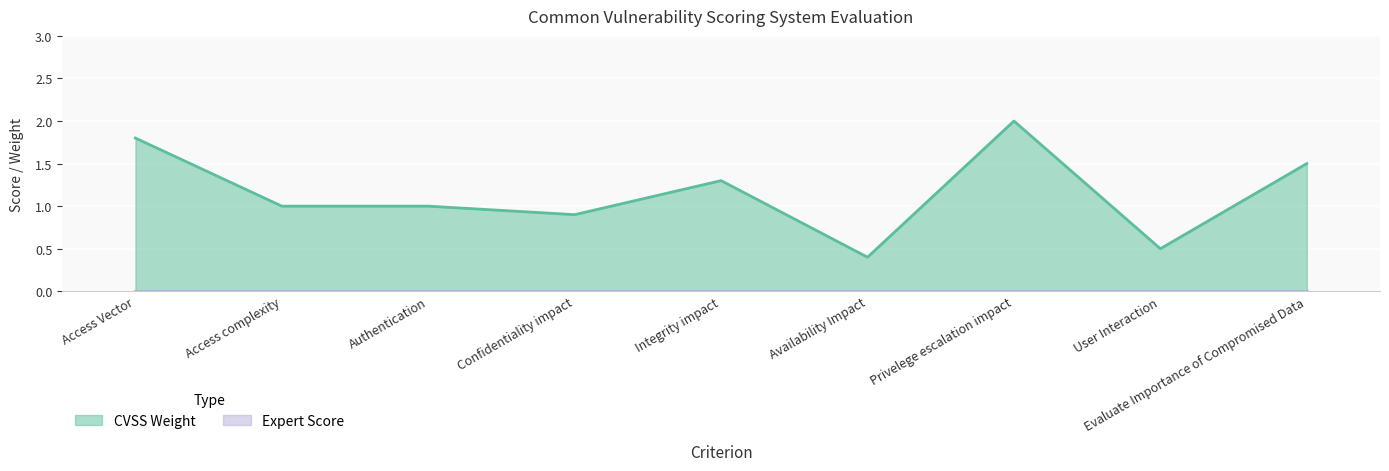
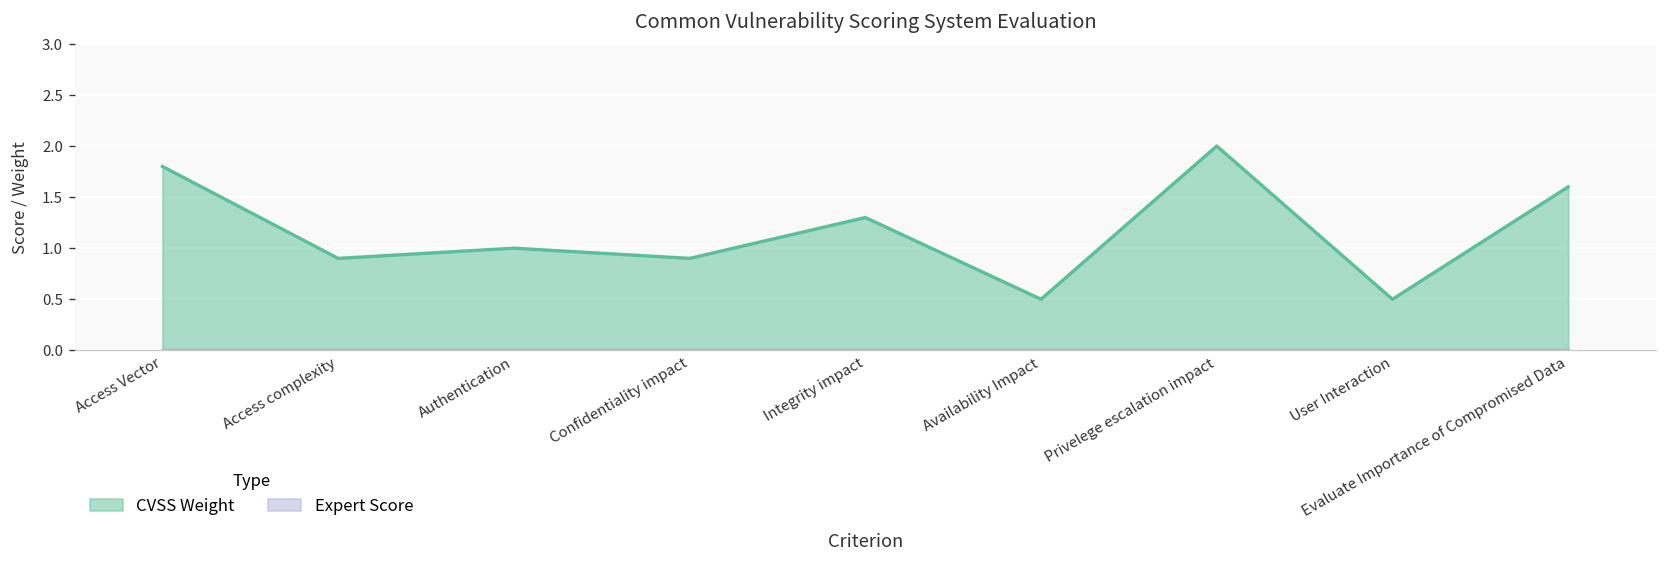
CVSS Weight, Access complexity: 1.0 -> 0.9
CVSS Weight, Availability Impact: 0.4 -> 0.5
CVSS Weight, Evaluate Importance of Compromised Data: 1.5 -> 1.6
